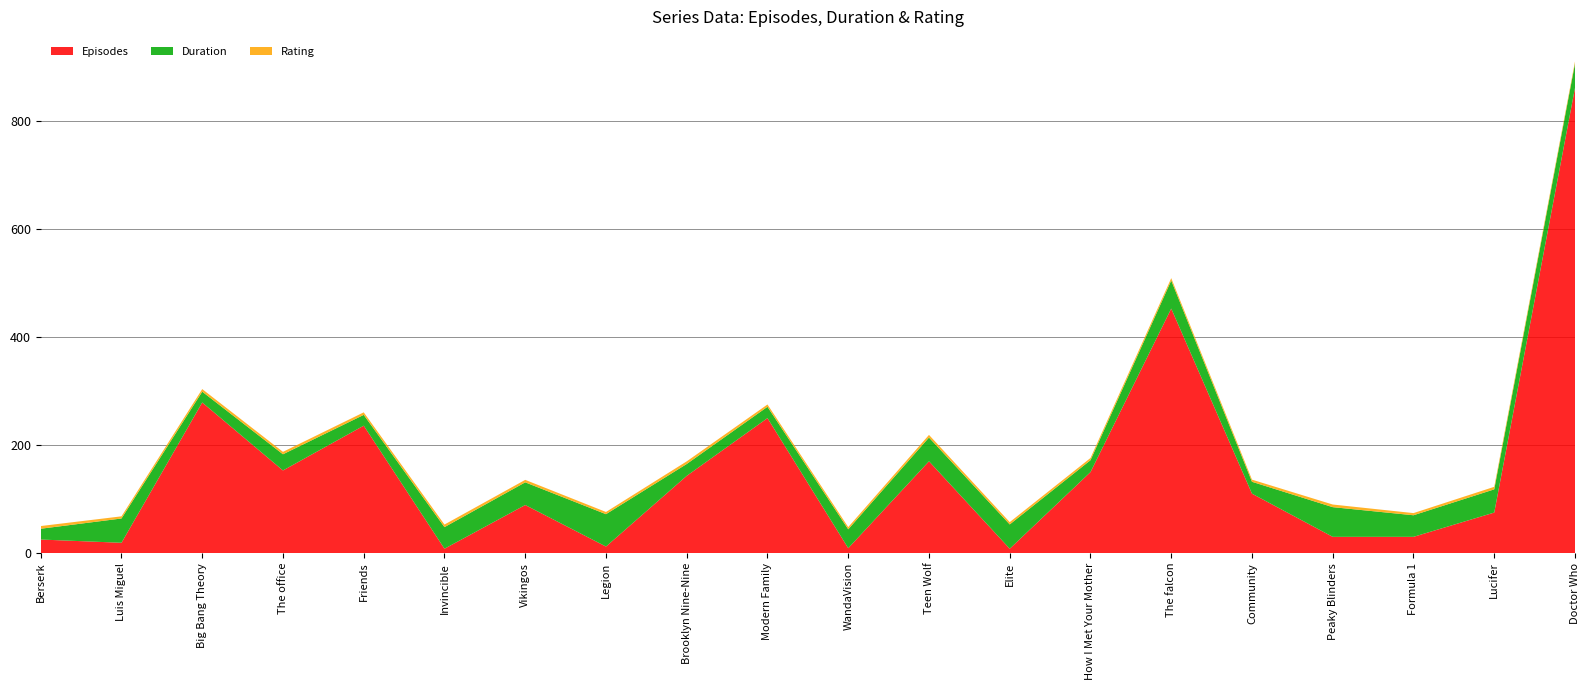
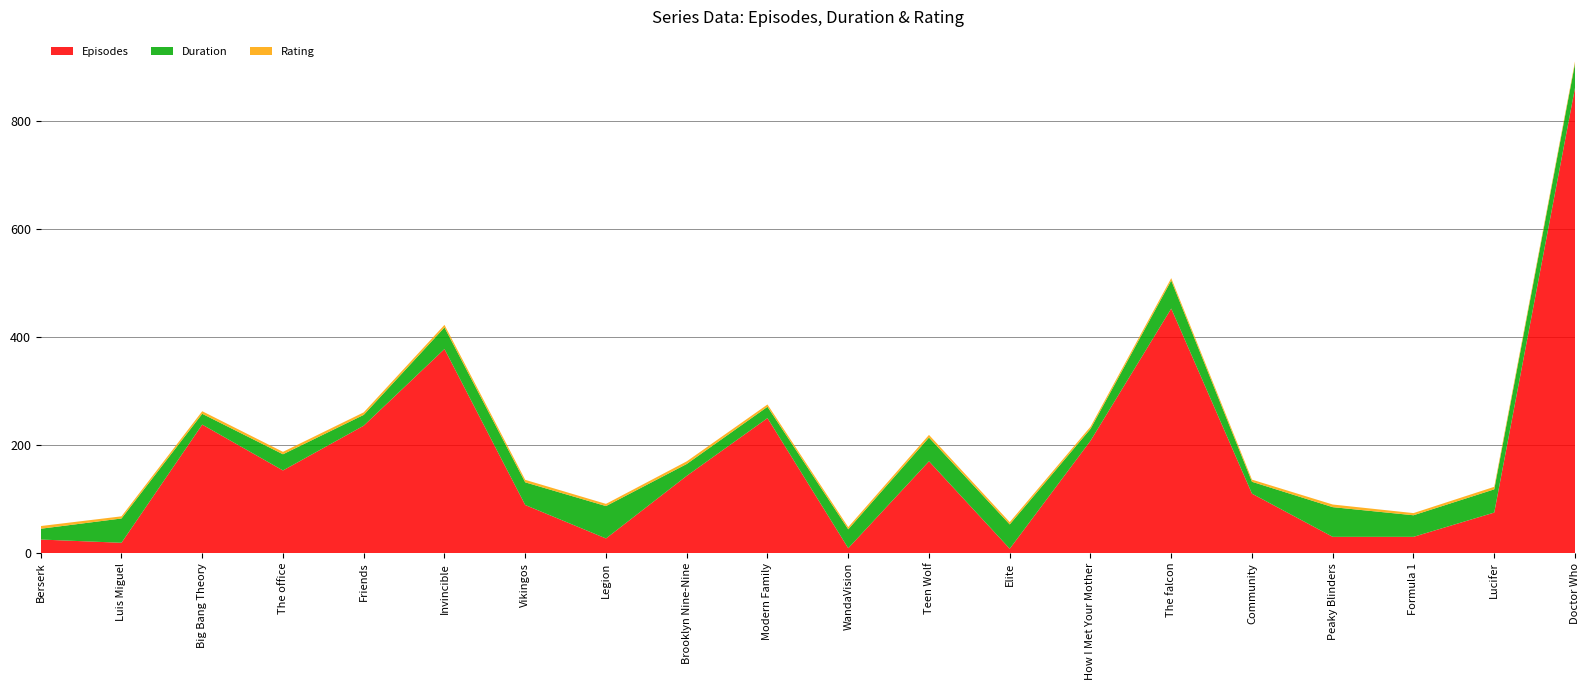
Episodes, Big Bang Theory: 280 -> 240
Episodes, Invincible: 10 -> 380
Episodes, Legion: 10 -> 30
Episodes, How I Met Your Mother: 150 -> 210
